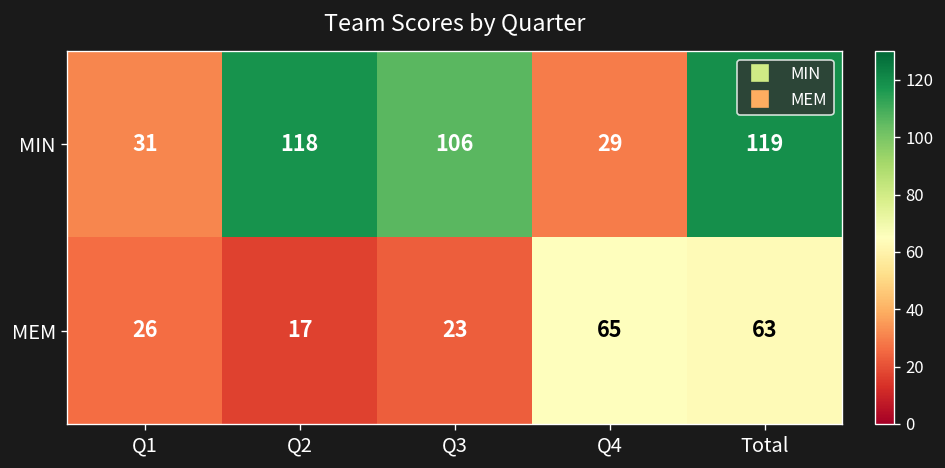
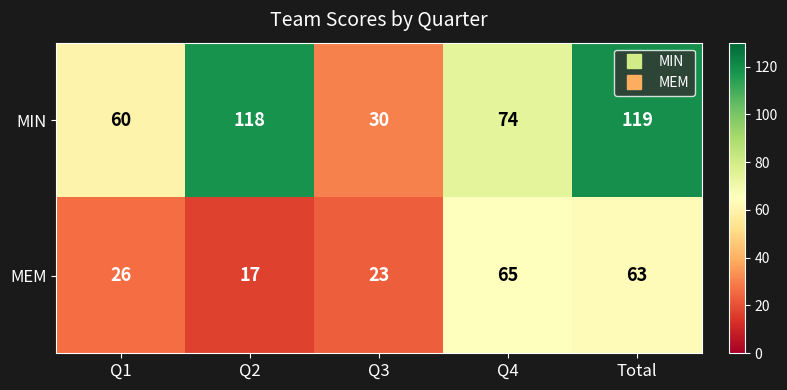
MIN, Q1: 31 -> 60
MIN, Q3: 106 -> 30
MIN, Q4: 29 -> 74
